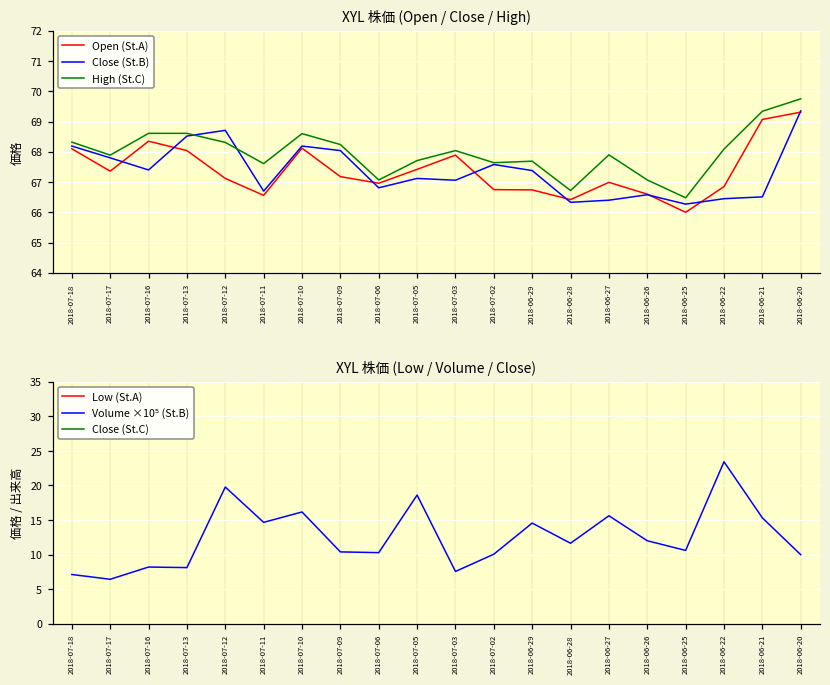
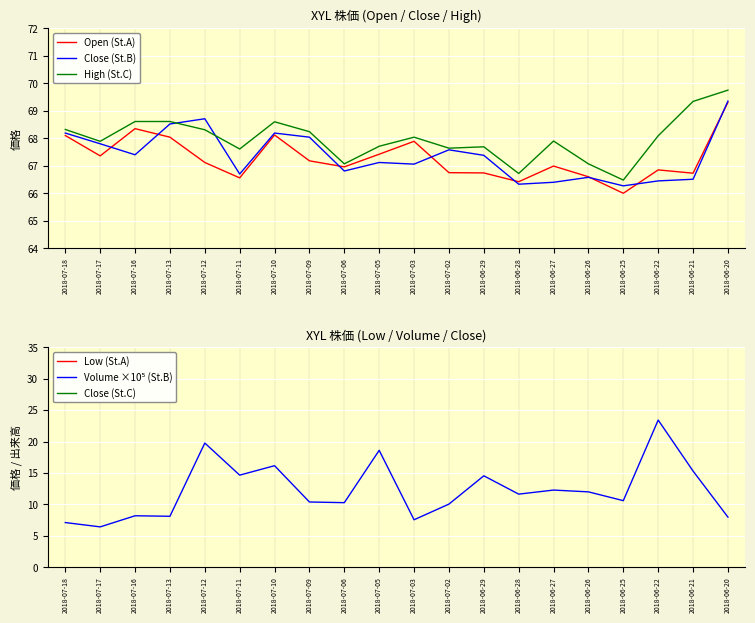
XYL 株価 (Open / Close / High), Open (St.A), 2018-06-21: 69.1 -> 66.7
XYL 株価 (Low / Volume / Close), Volume ×10⁵ (St.B), 2018-06-27: 16 -> 12
XYL 株価 (Low / Volume / Close), Volume ×10⁵ (St.B), 2018-06-20: 10 -> 8
